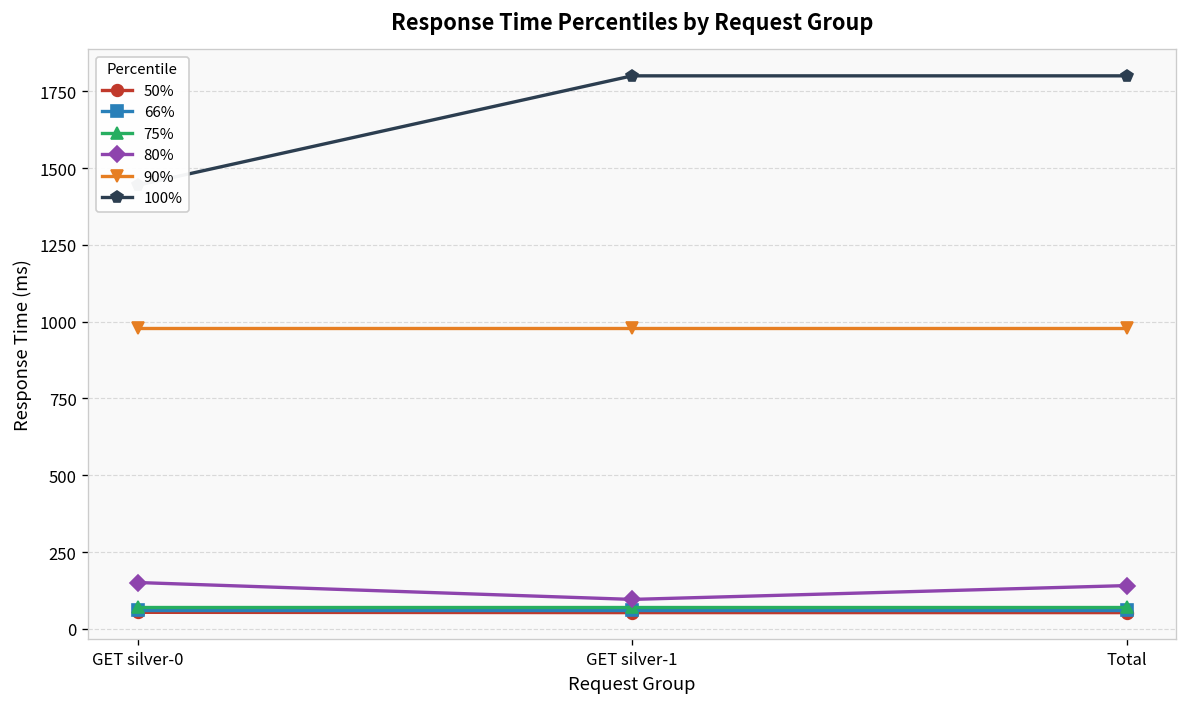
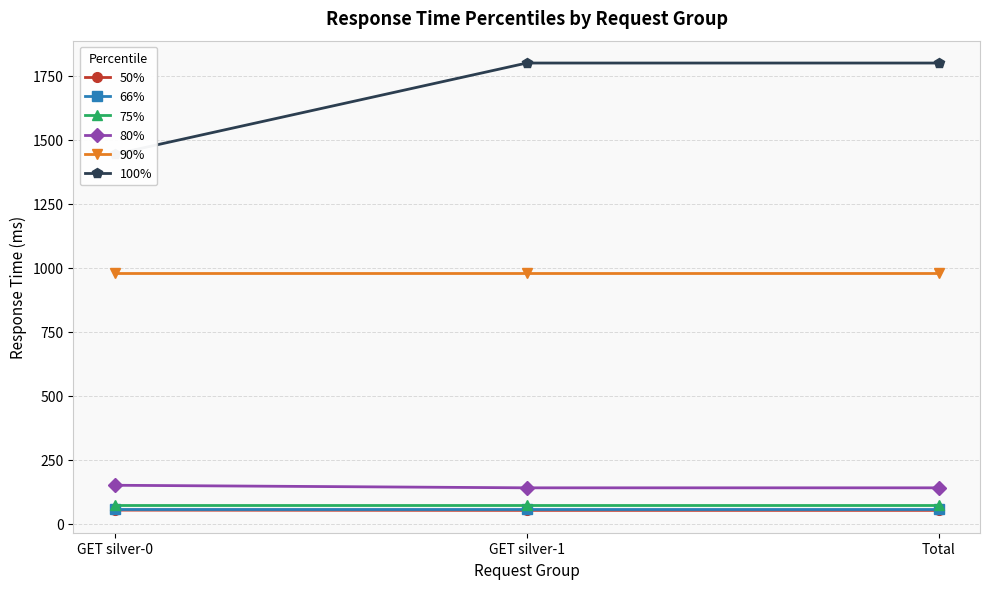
80%, GET silver-1: 100 -> 140
